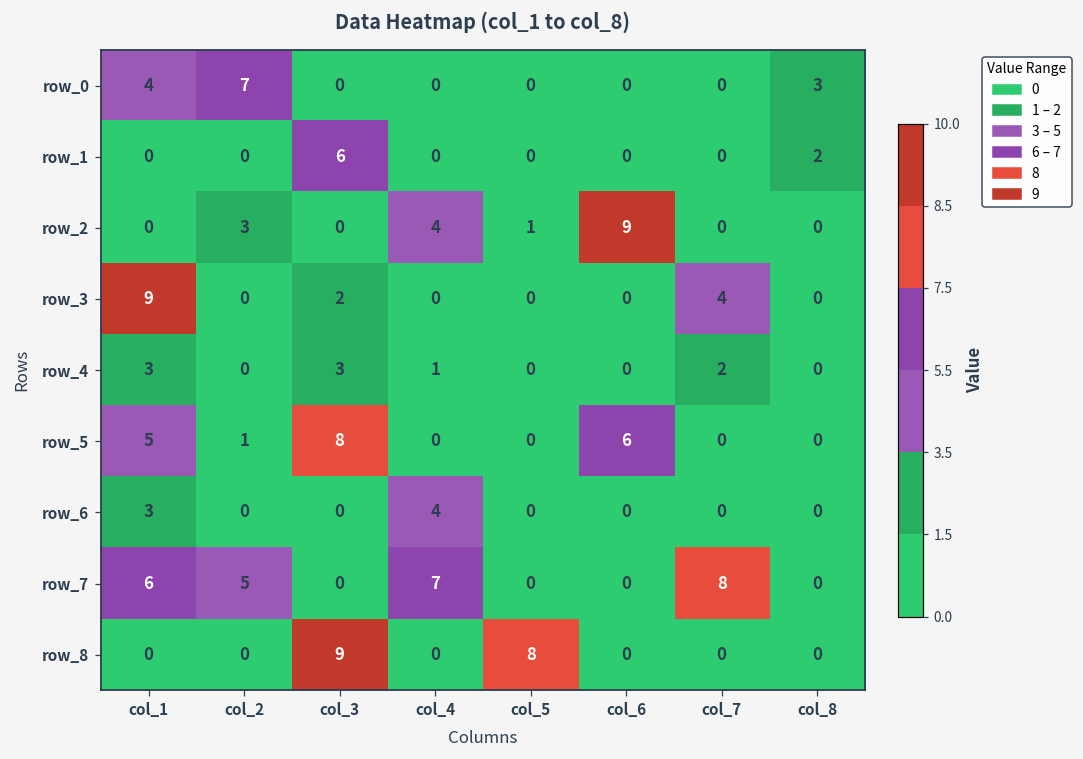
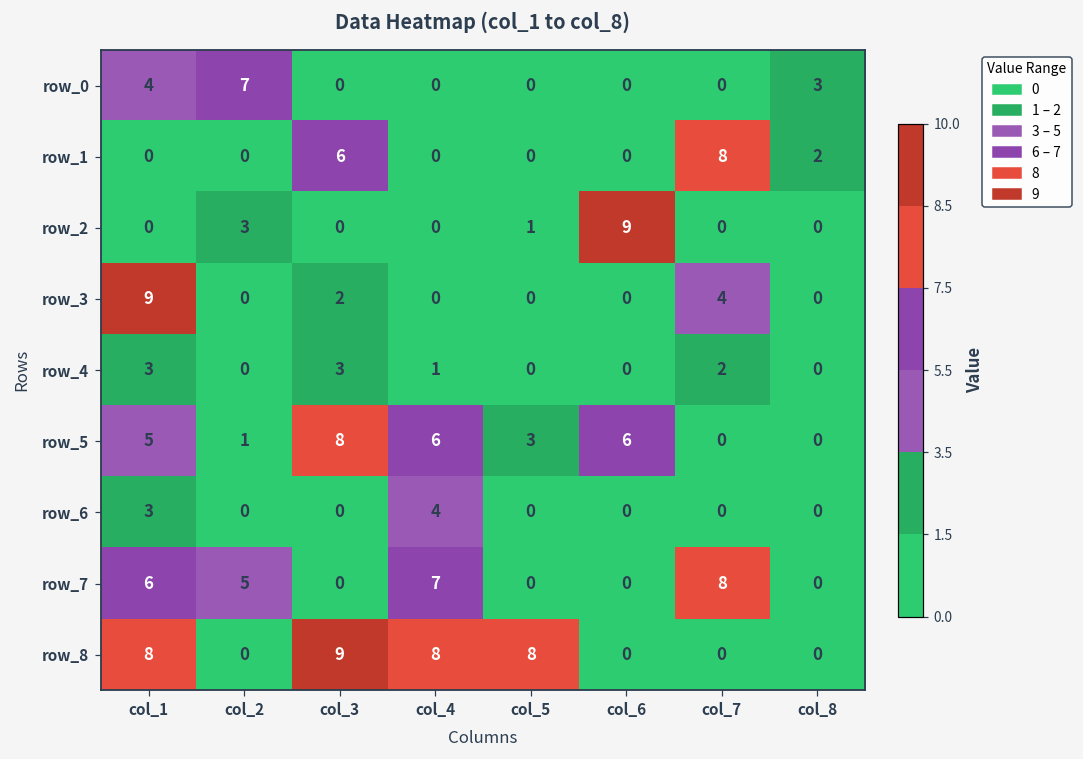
row_1, col_7: 0 -> 8
row_2, col_4: 4 -> 0
row_5, col_4: 0 -> 6
row_5, col_5: 0 -> 3
row_8, col_1: 0 -> 8
row_8, col_4: 0 -> 8
